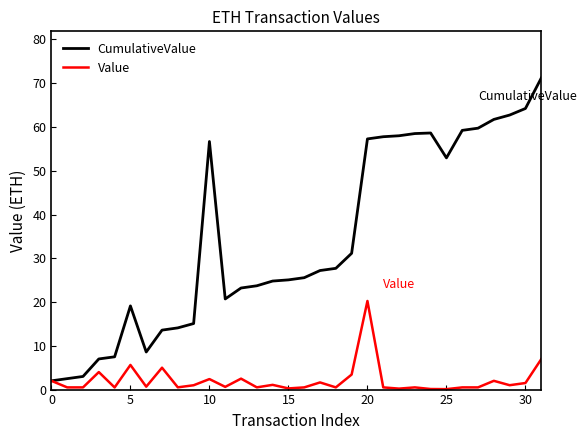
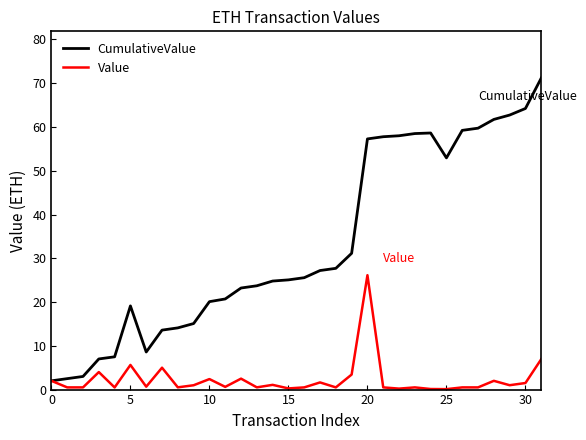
CumulativeValue, 10: 57 -> 20
Value, 20: 20 -> 26
